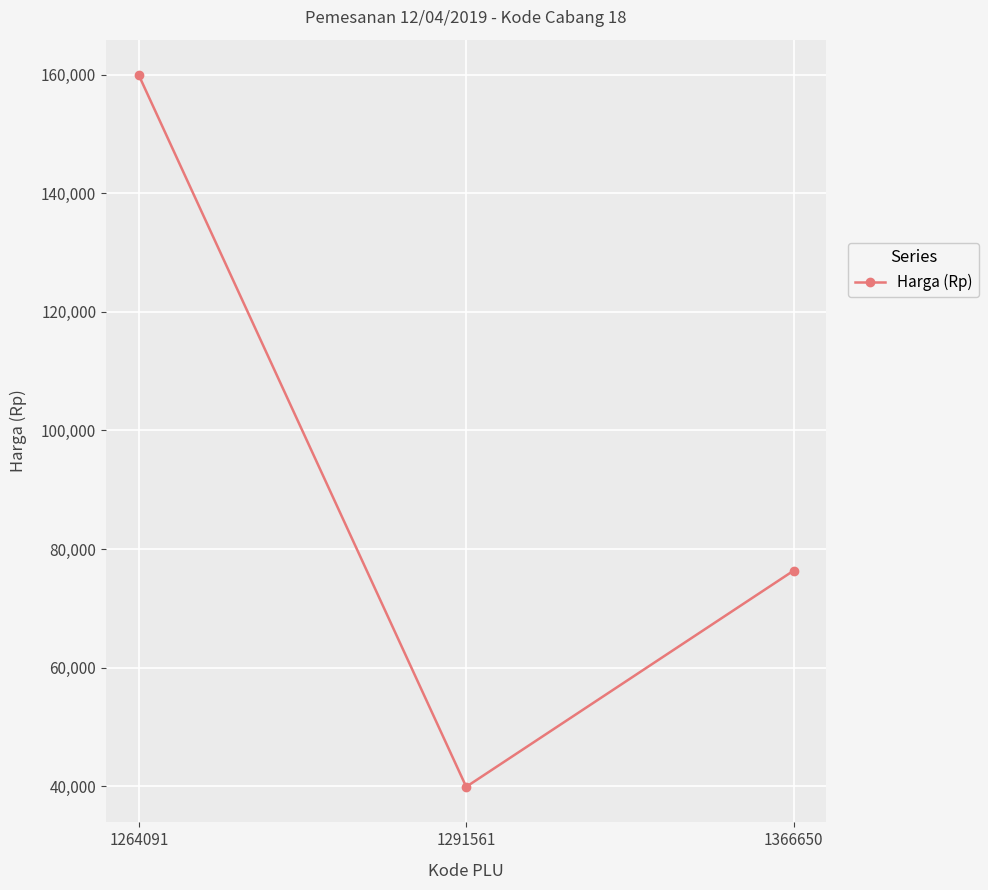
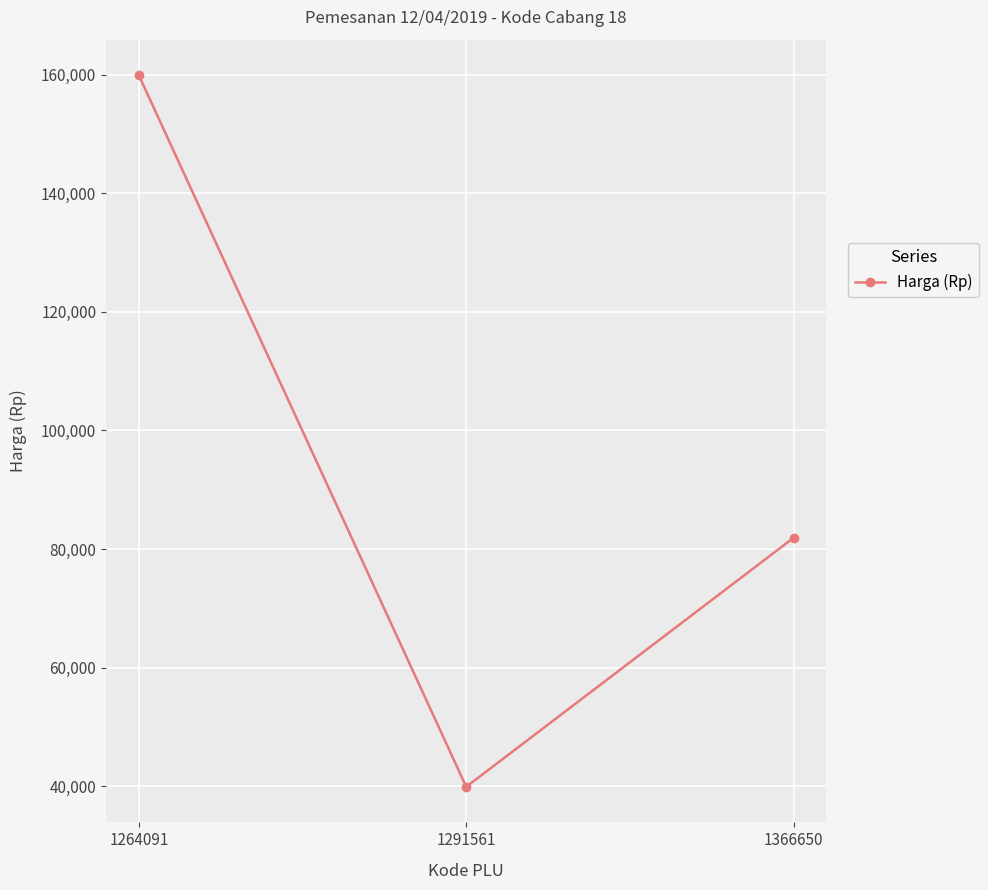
1366650: 76,000 -> 82,000
